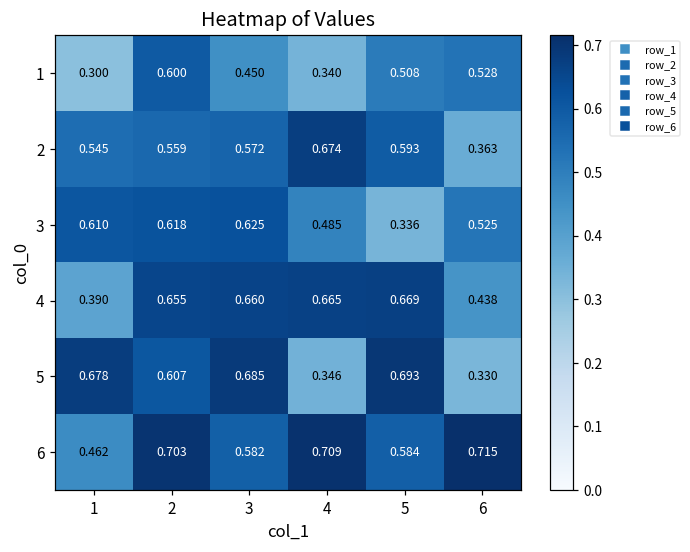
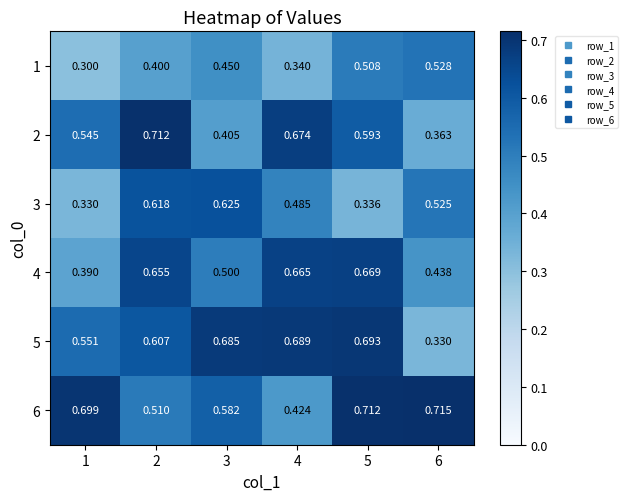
1, 2: 0.600 -> 0.400
2, 2: 0.559 -> 0.712
2, 3: 0.572 -> 0.405
3, 1: 0.610 -> 0.330
4, 3: 0.660 -> 0.500
5, 1: 0.678 -> 0.551
5, 4: 0.346 -> 0.689
6, 1: 0.462 -> 0.699
6, 2: 0.703 -> 0.510
6, 4: 0.709 -> 0.424
6, 5: 0.584 -> 0.712
